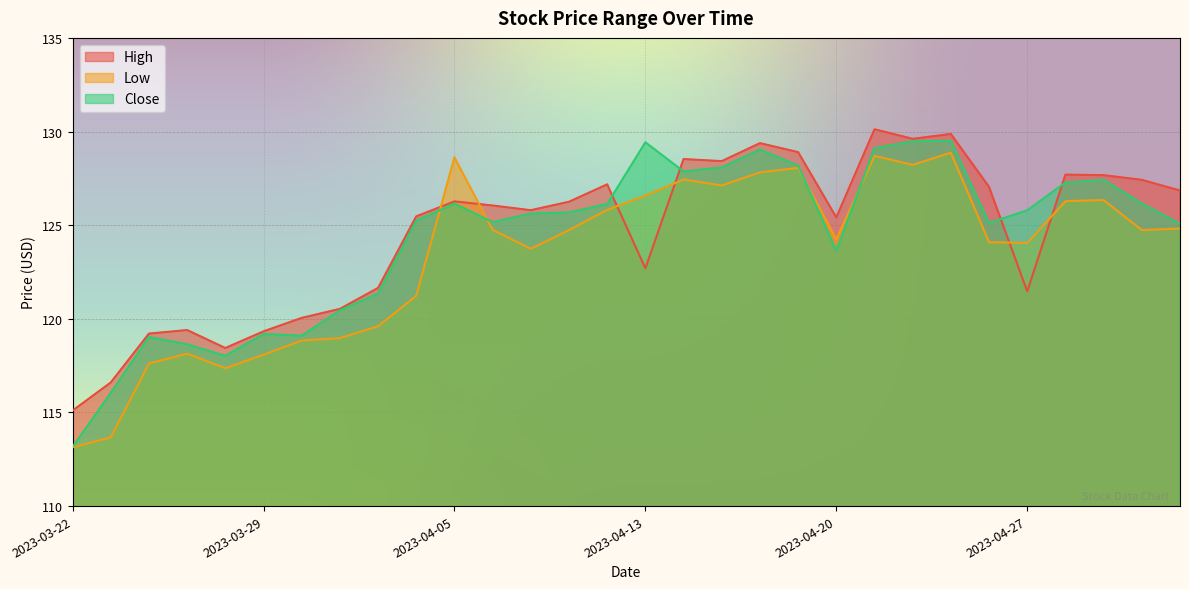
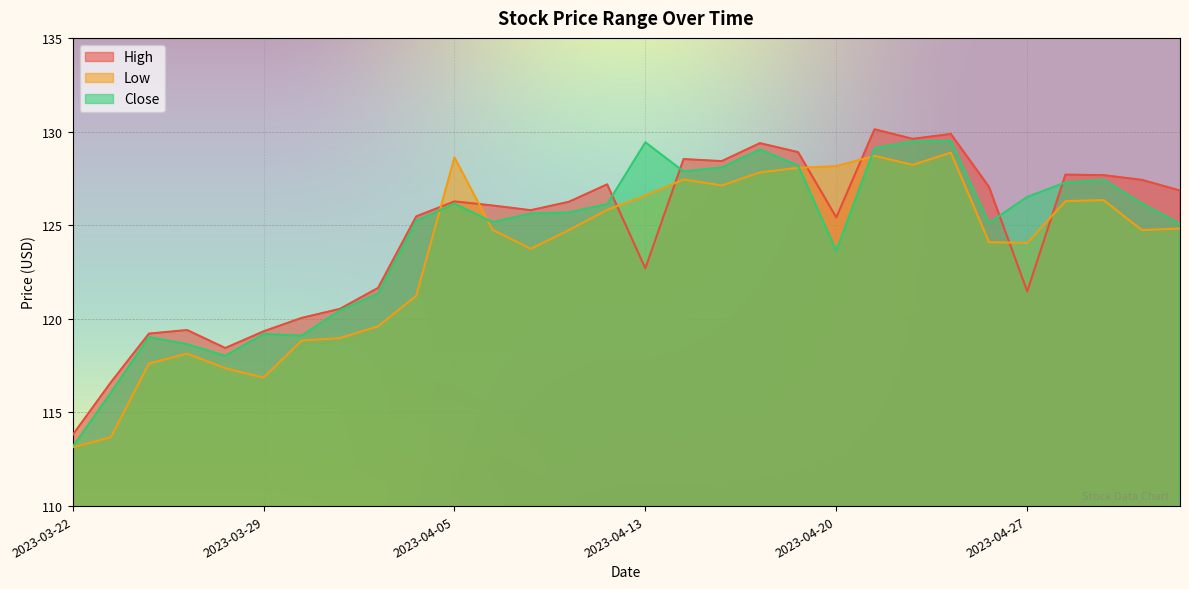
High, 2023-03-22: 115.1 -> 113.8
Low, 2023-03-29: 118.1 -> 116.9
Low, 2023-04-20: 124.2 -> 128.1
Close, 2023-04-27: 125.8 -> 126.5
